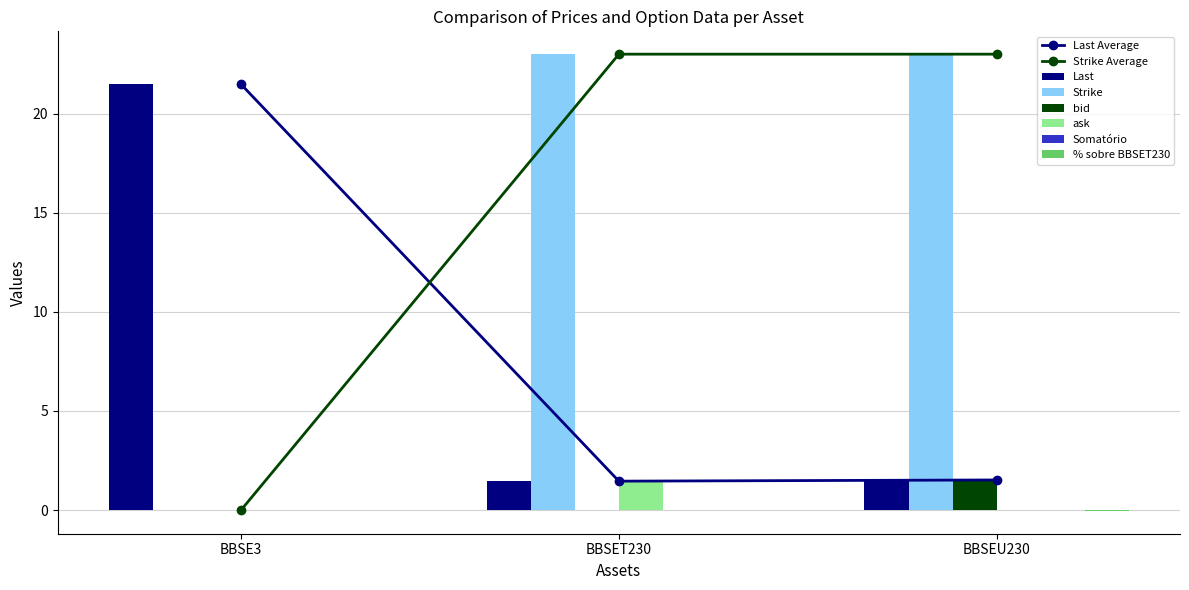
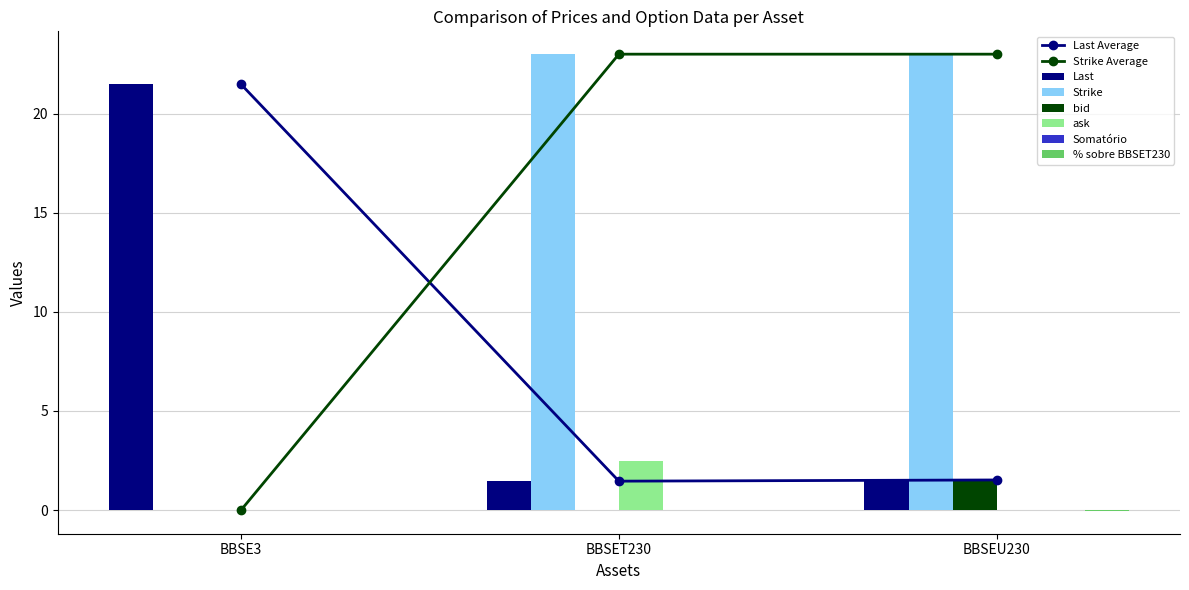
ask, BBSET230: 1.5 -> 2.5
